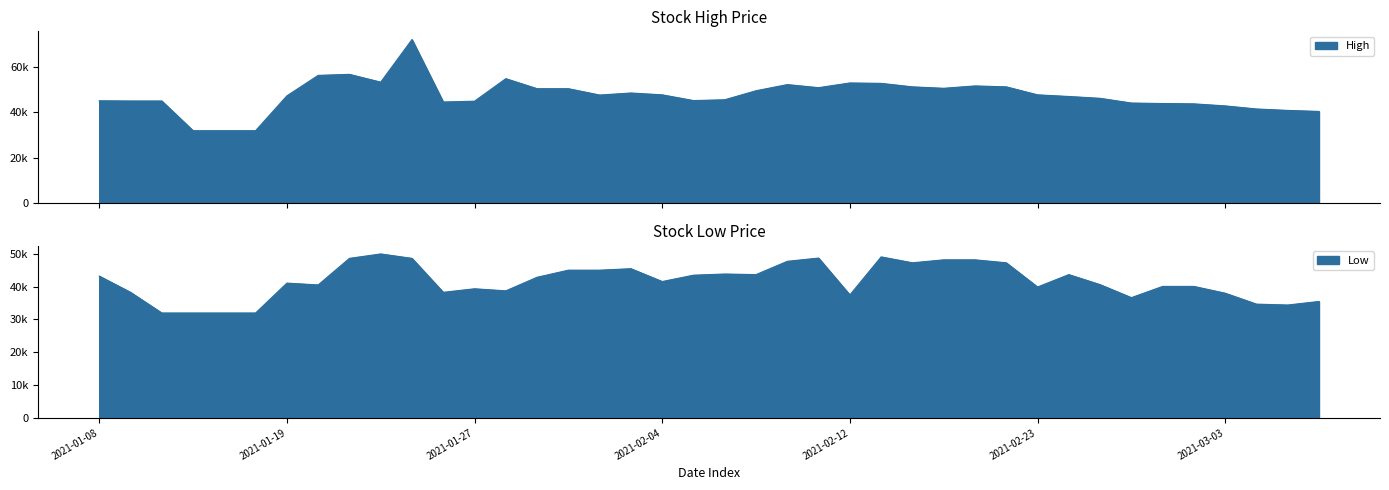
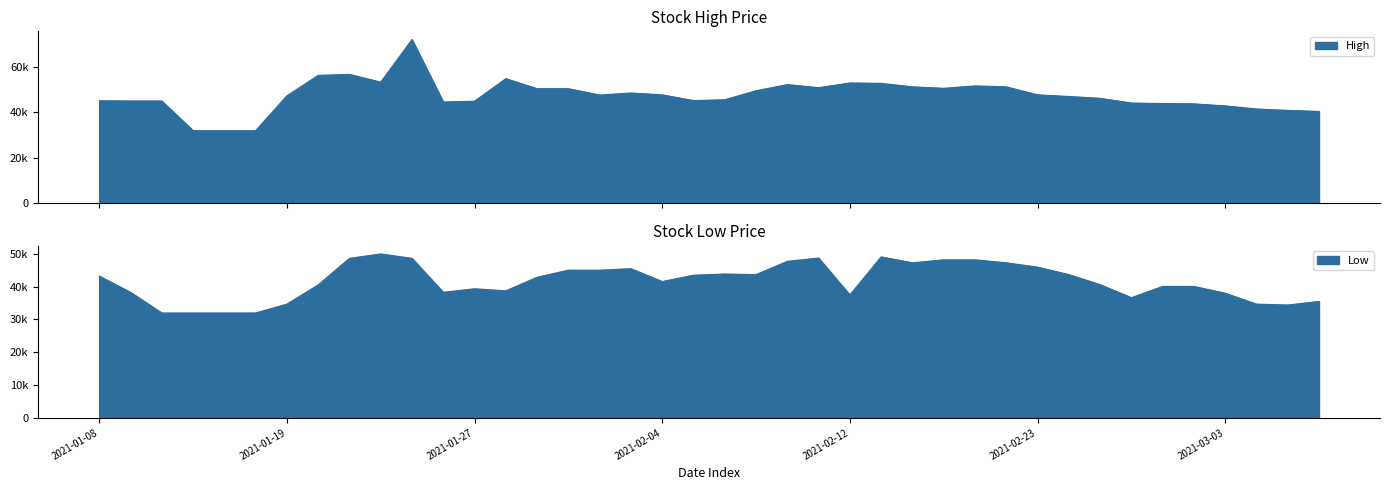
Stock Low Price, 2021-01-19: 41000 -> 35000
Stock Low Price, 2021-02-23: 40000 -> 46000
